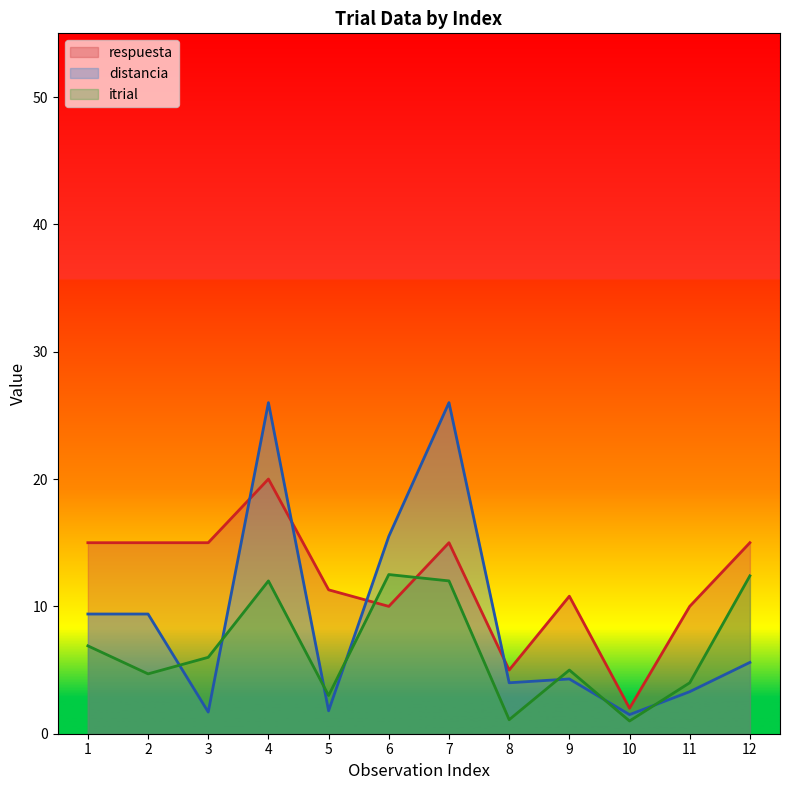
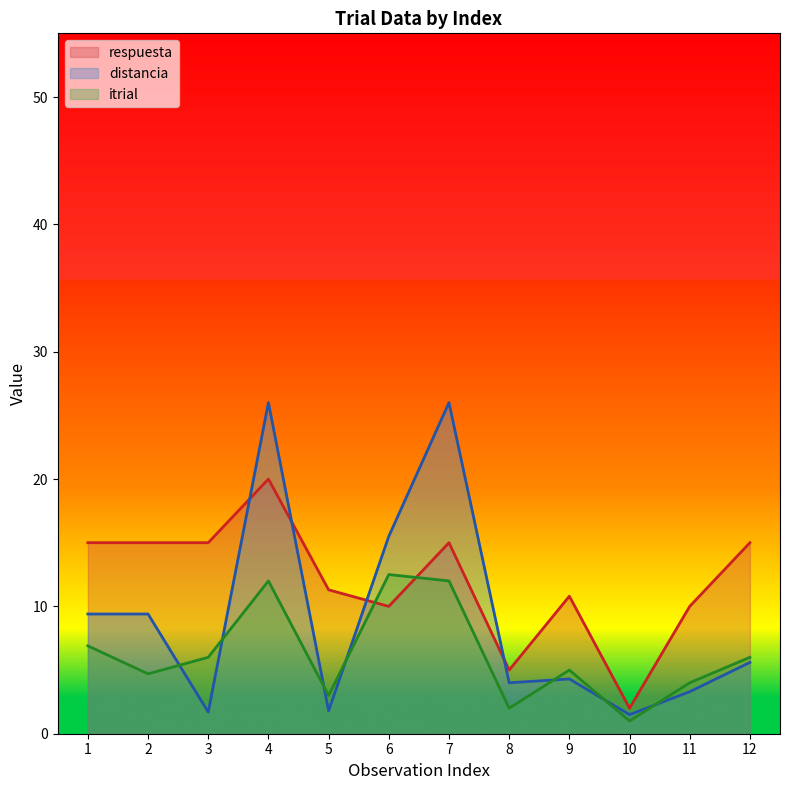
itrial, 8: 1.1 -> 2.0
itrial, 12: 12.4 -> 6.0
